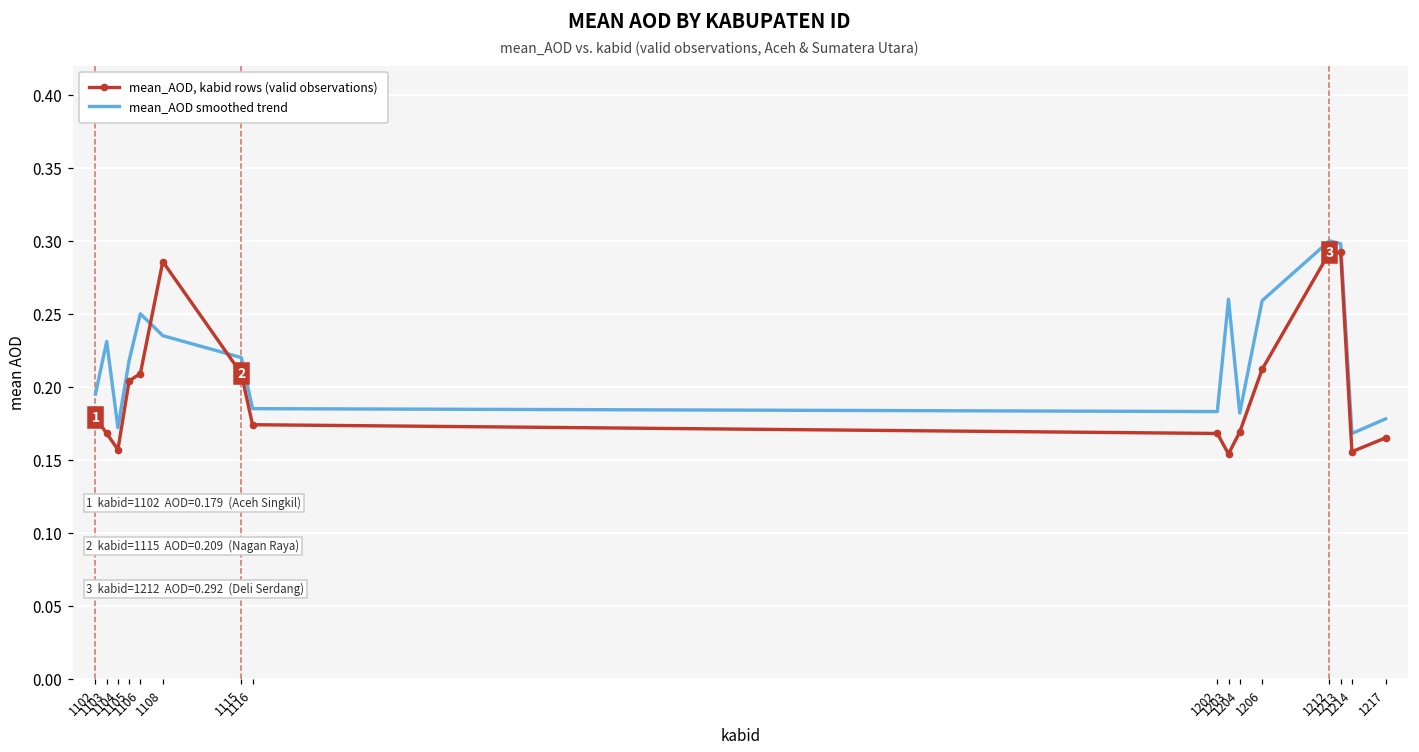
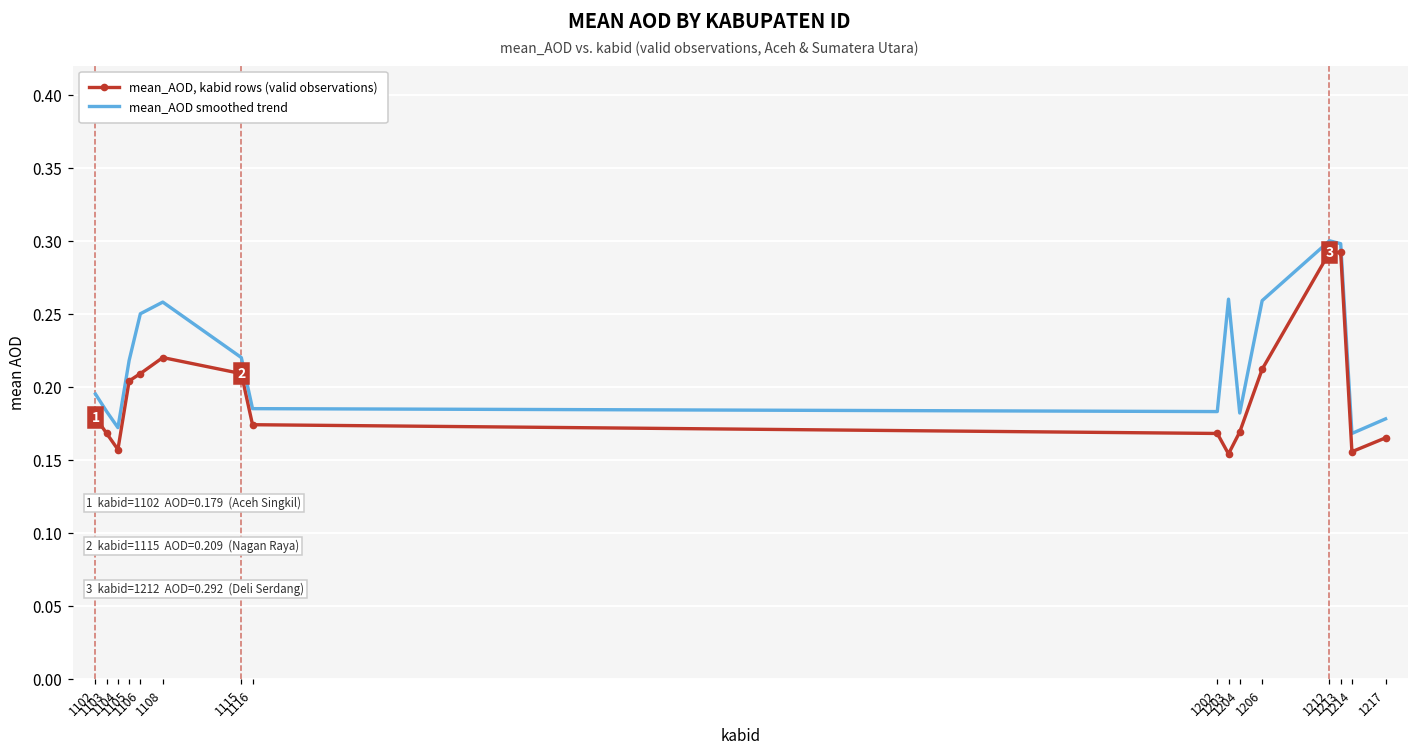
mean_AOD smoothed trend, 1103: 0.231 -> 0.183
mean_AOD, kabid rows (valid observations), 1108: 0.286 -> 0.220
mean_AOD smoothed trend, 1108: 0.235 -> 0.258
